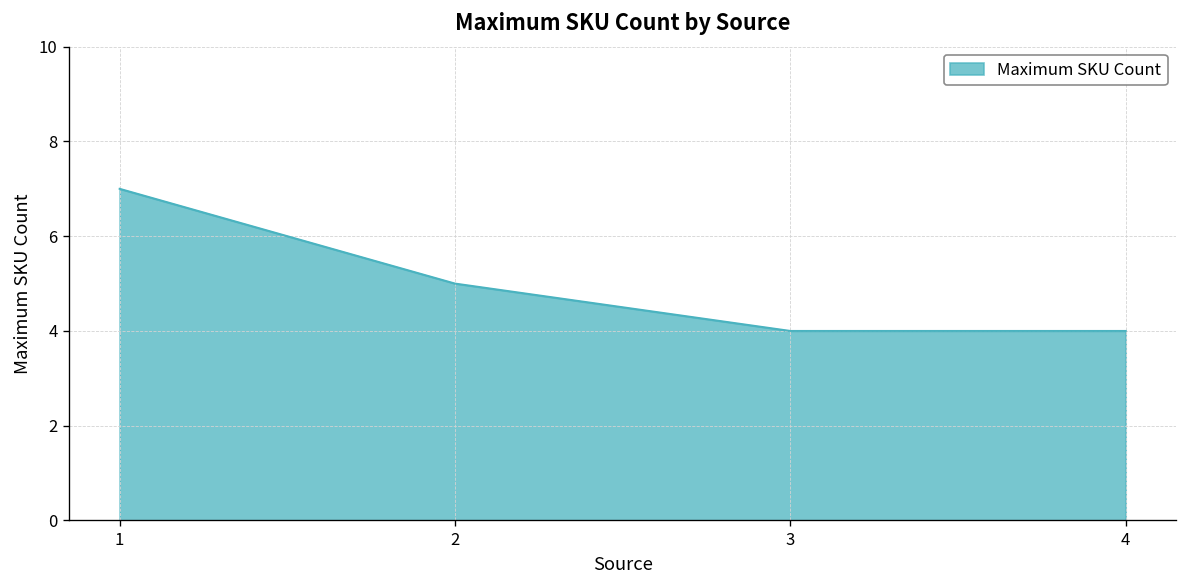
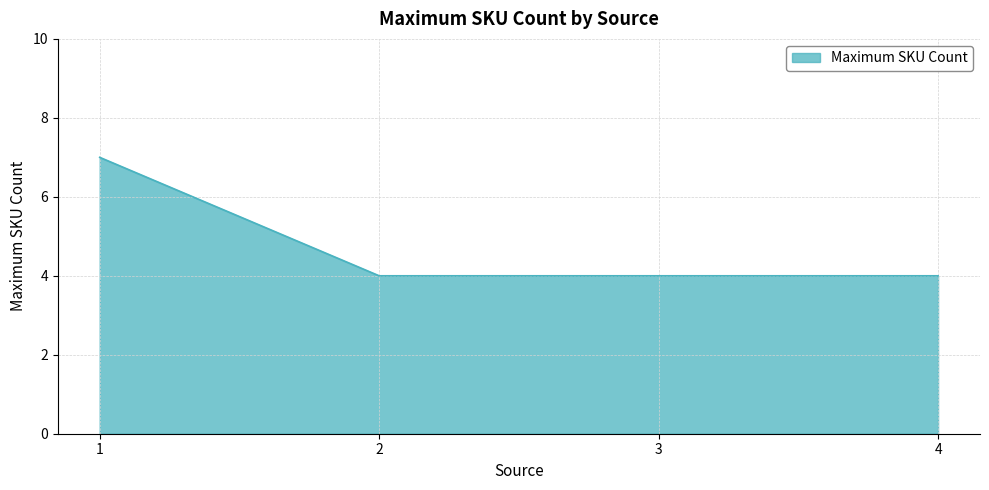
2: 5 -> 4
